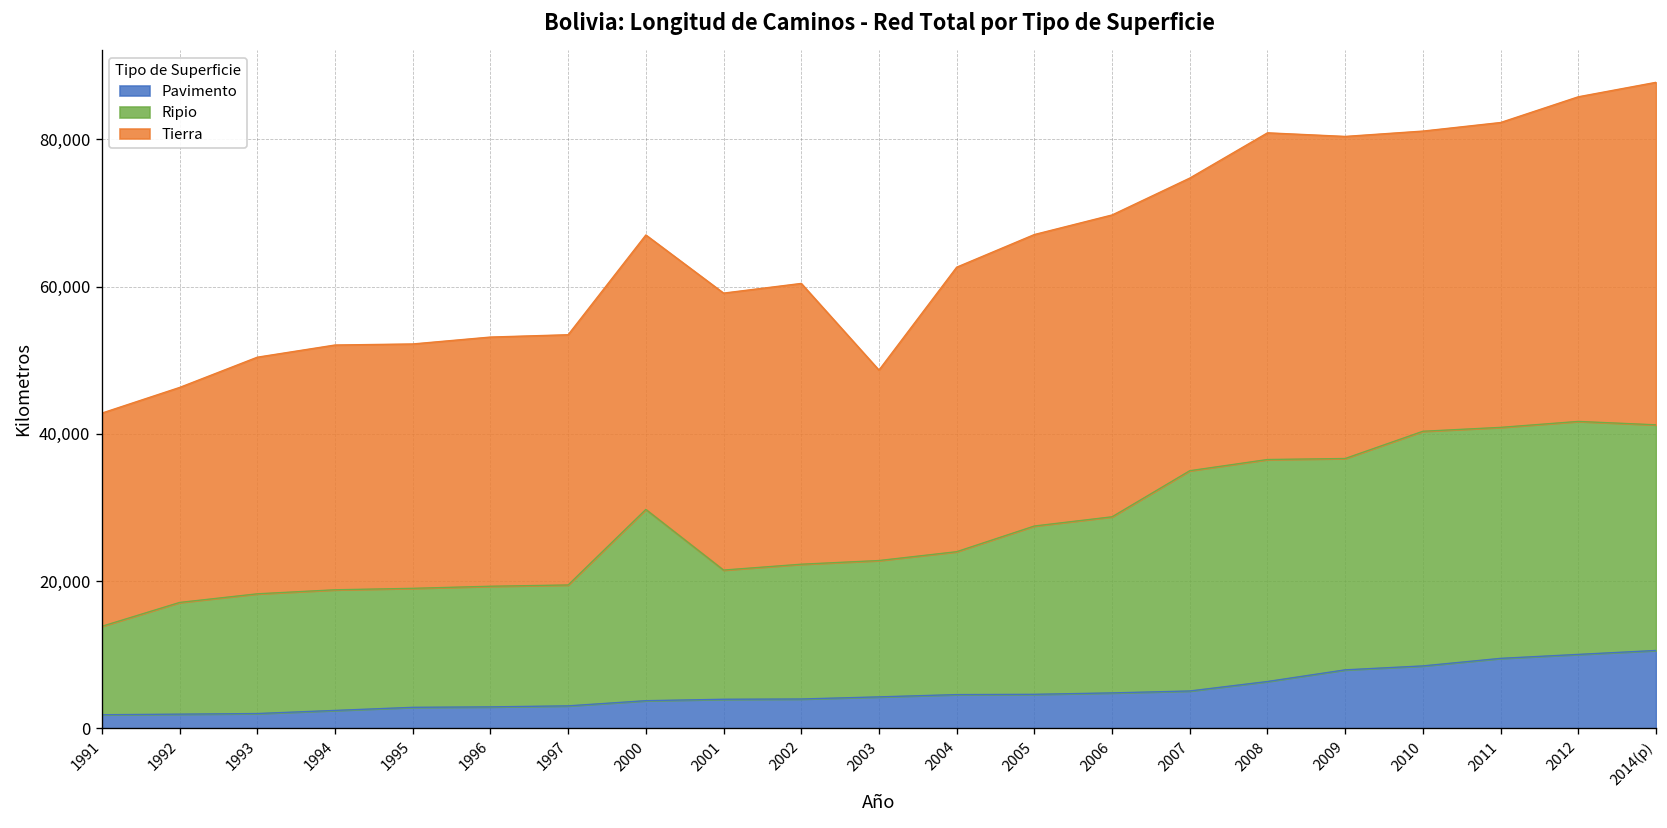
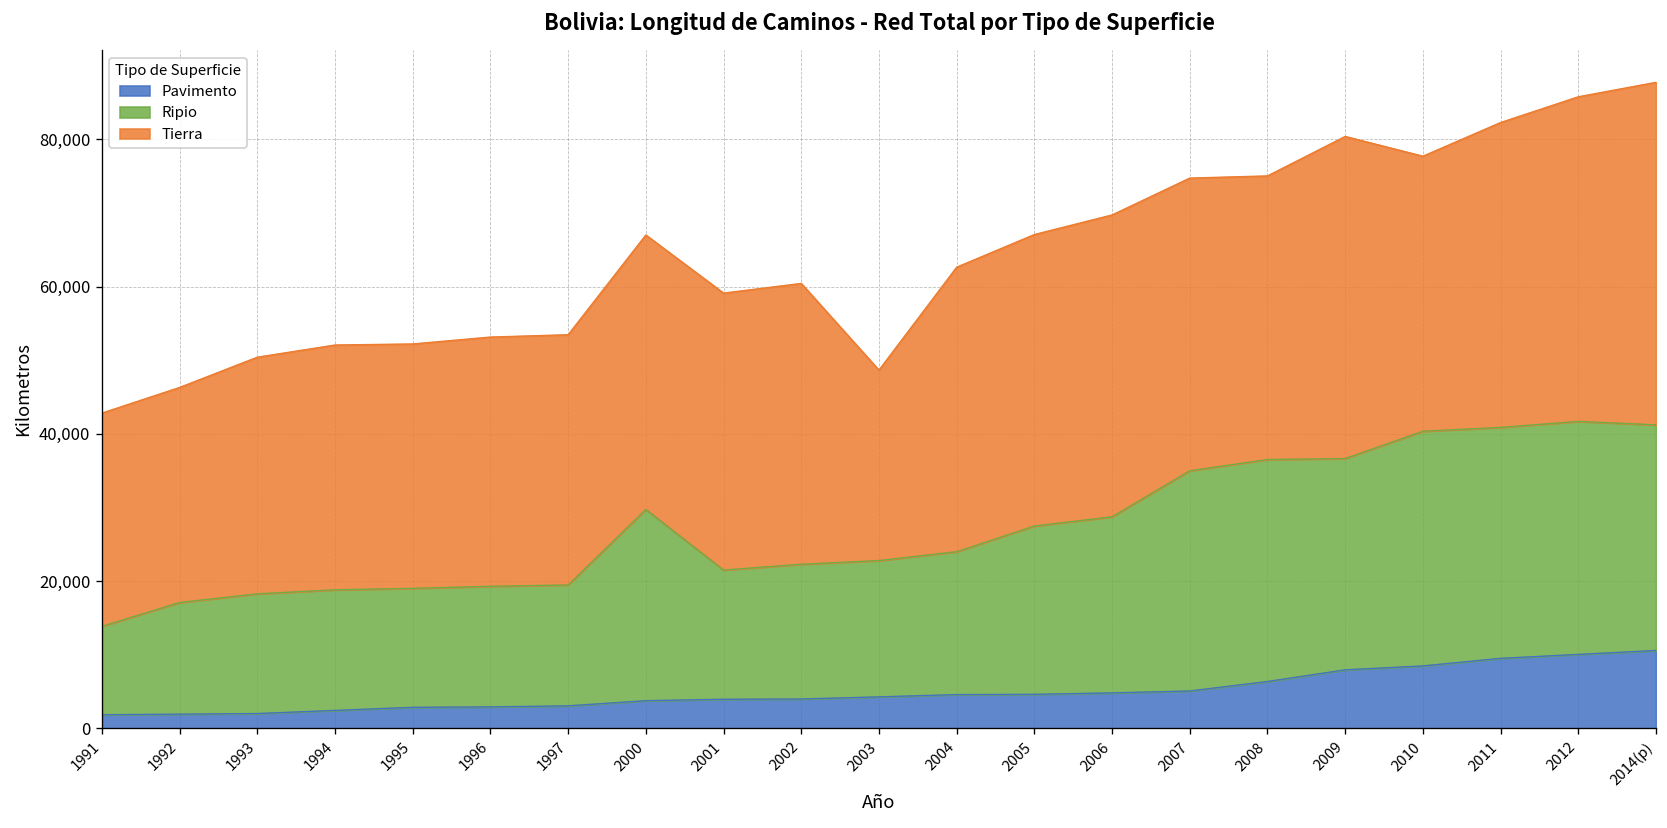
Tierra, 2008: 44,000 -> 39,000
Tierra, 2010: 41,000 -> 37,000
